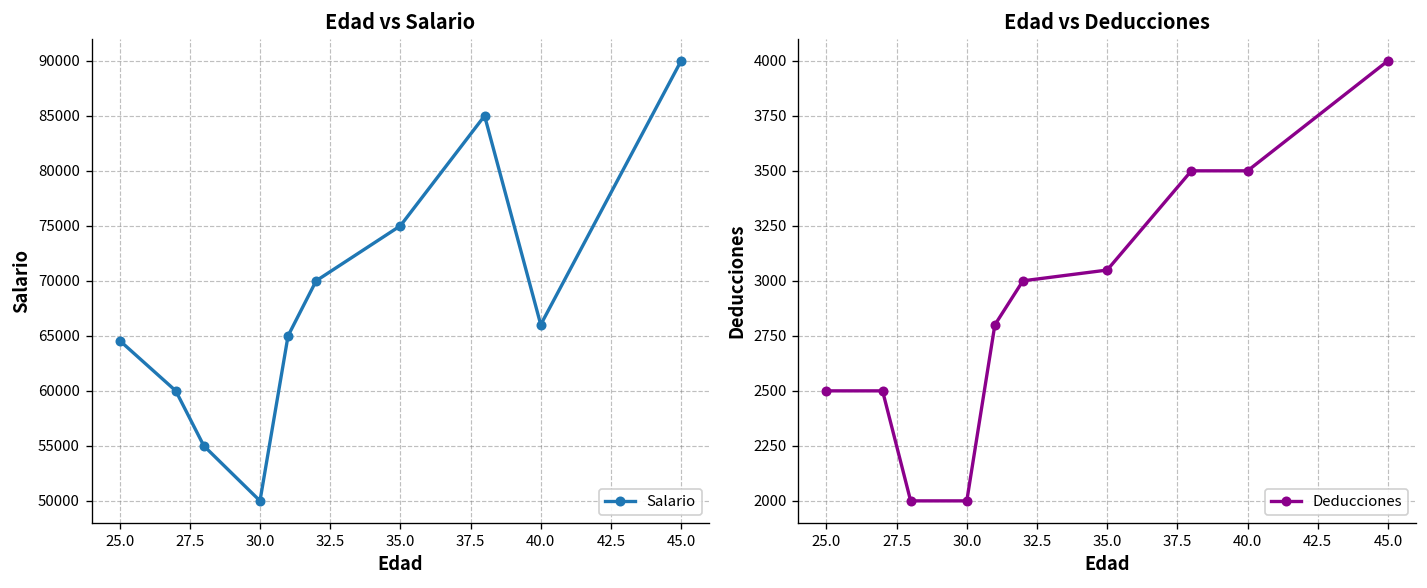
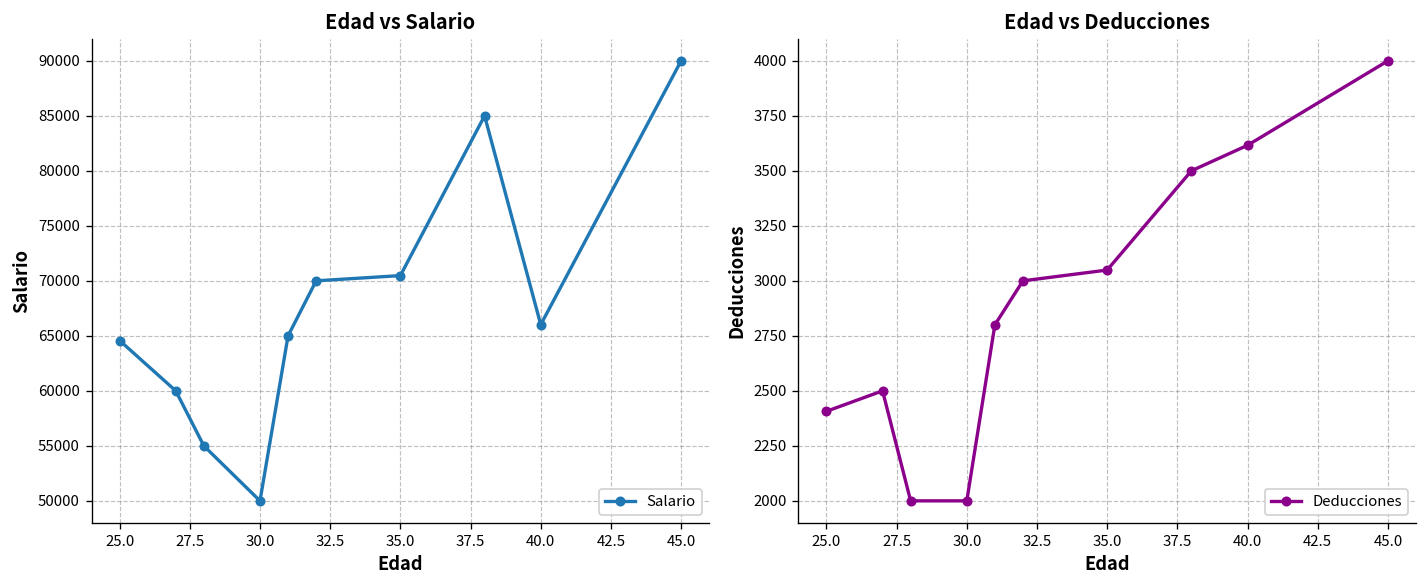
Edad vs Salario, 35.0: 75000 -> 70000
Edad vs Deducciones, 25.0: 2500 -> 2410
Edad vs Deducciones, 40.0: 3500 -> 3620
